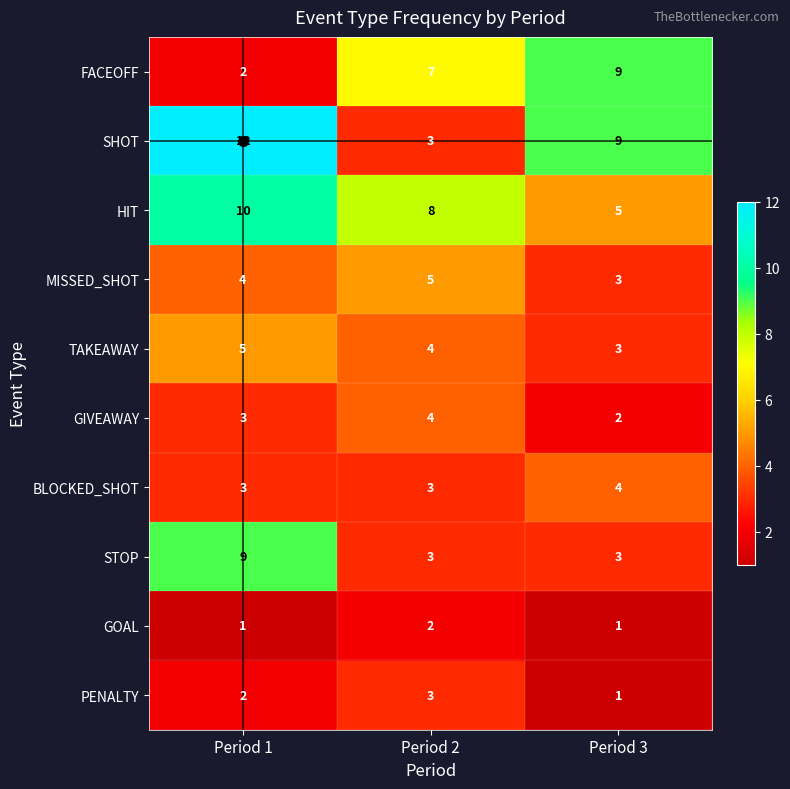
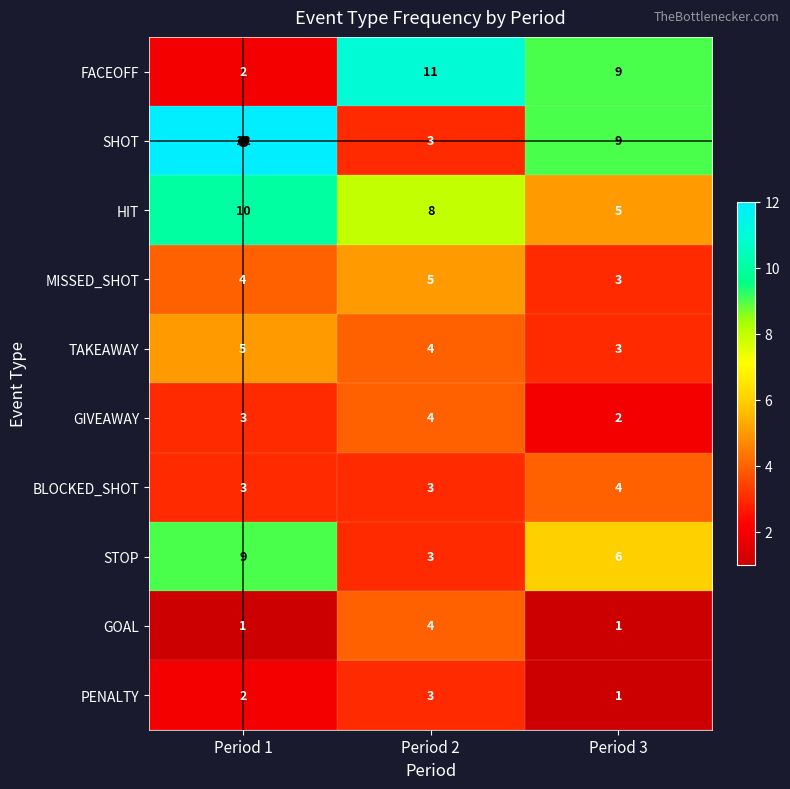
FACEOFF, Period 2: 7 -> 11
STOP, Period 3: 3 -> 6
GOAL, Period 2: 2 -> 4
